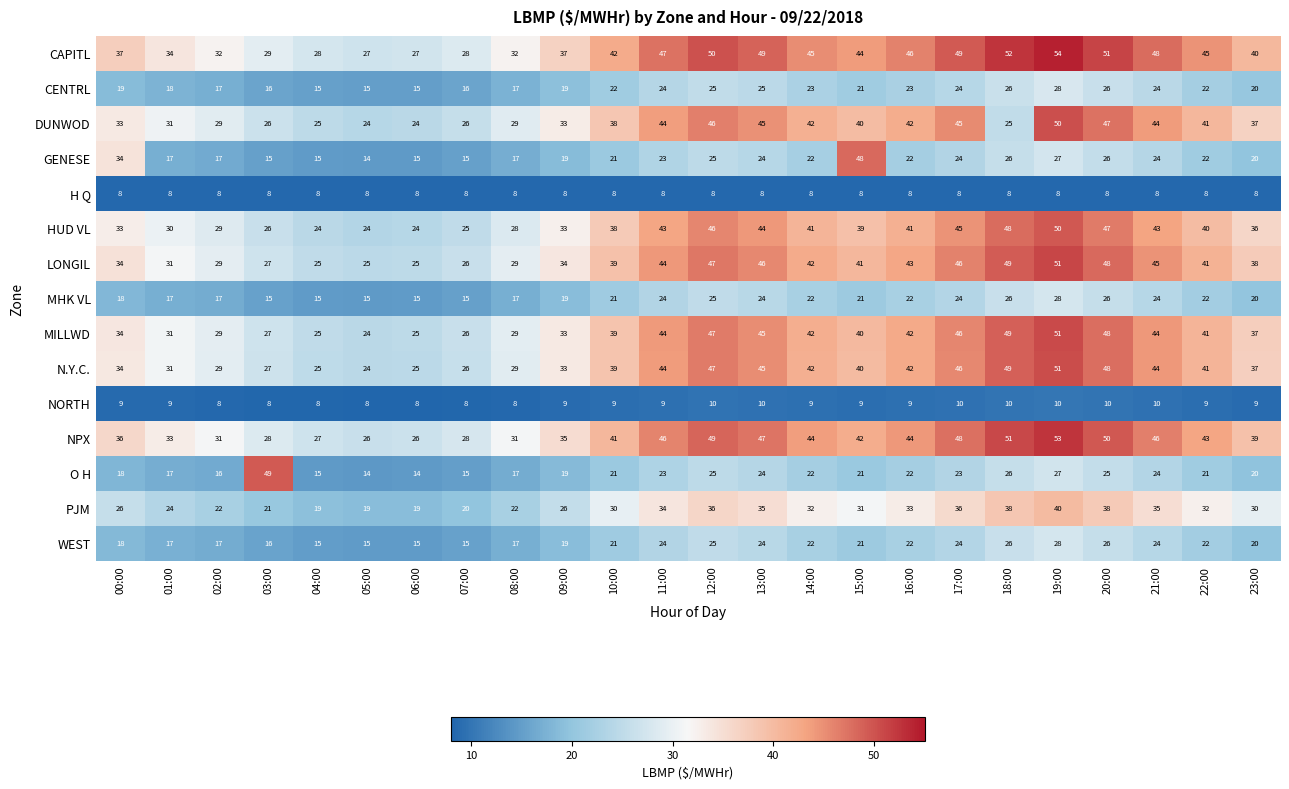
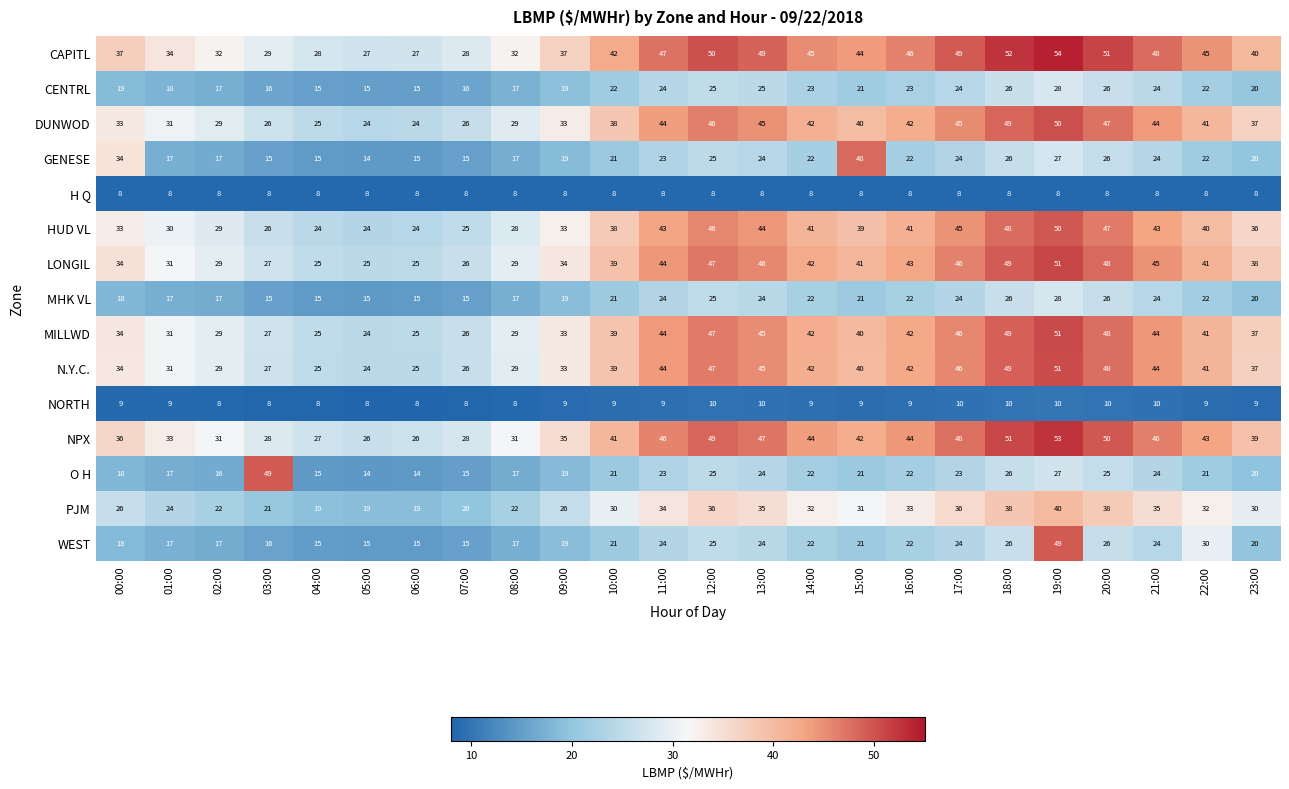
DUNWOD, 18:00: 25 -> 49
WEST, 19:00: 28 -> 49
WEST, 22:00: 22 -> 30
